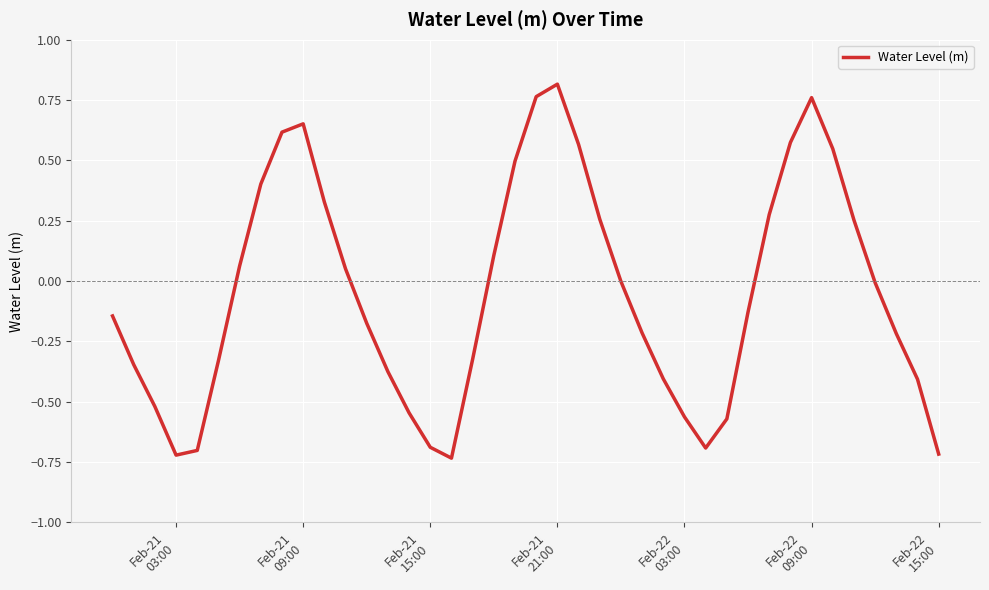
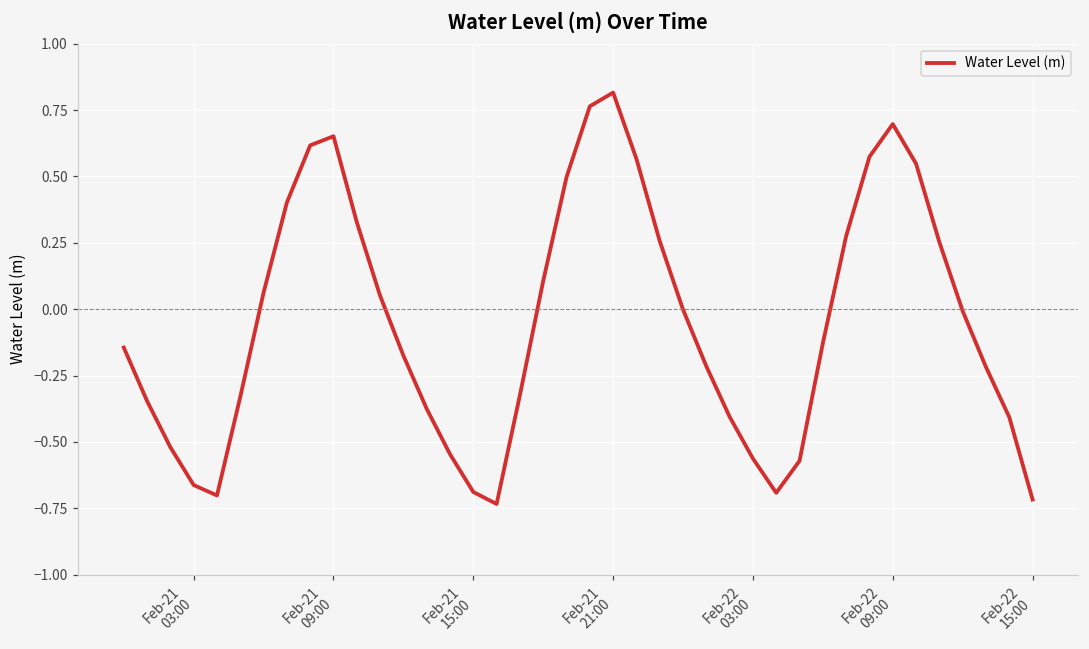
Feb-21 03:00: -0.72 -> -0.66
Feb-22 09:00: 0.76 -> 0.70
